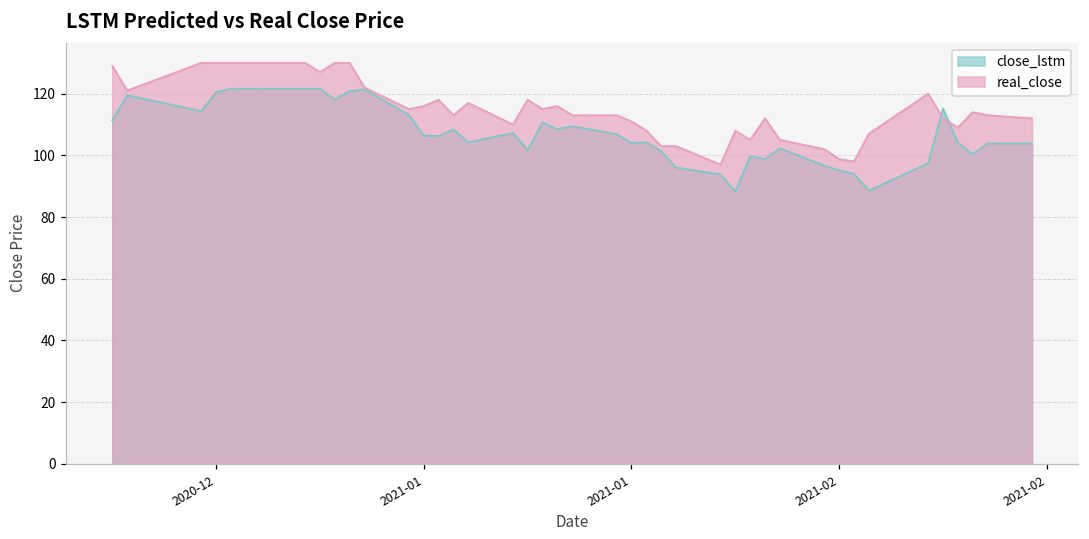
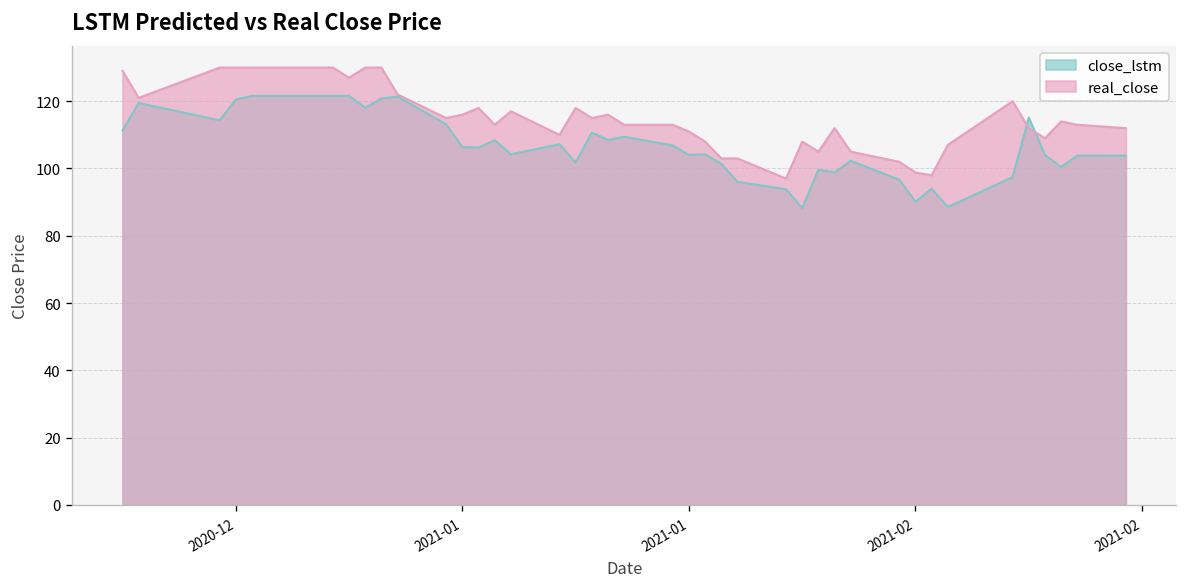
close_lstm, 2021-02: 95 -> 90
